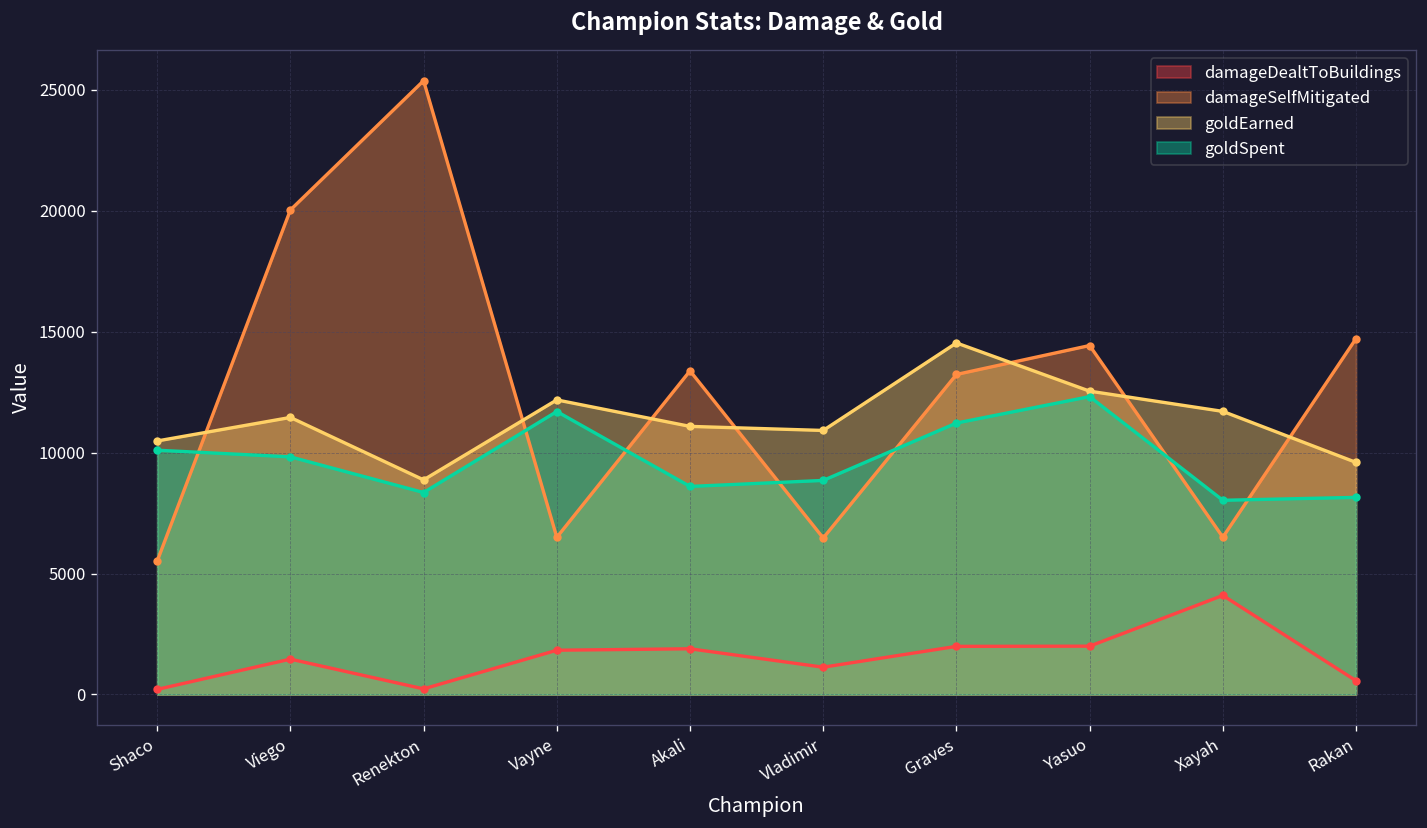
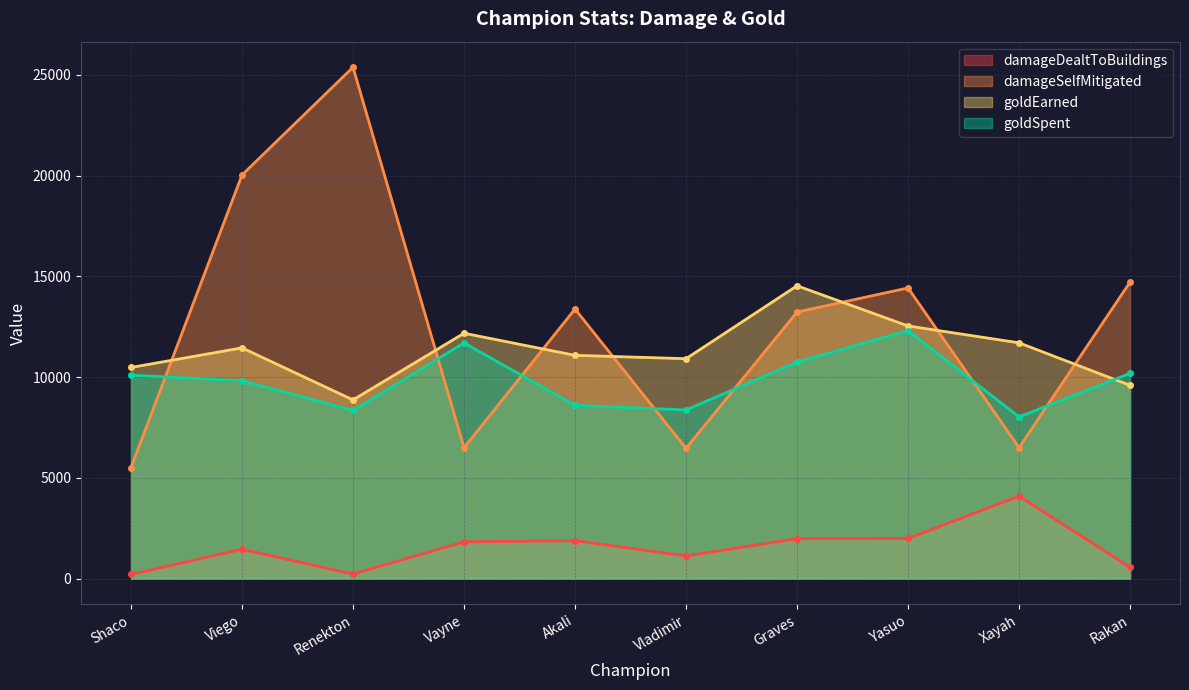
goldSpent, Vladimir: 8900 -> 8400
goldSpent, Graves: 11200 -> 10800
goldSpent, Rakan: 8200 -> 10200
